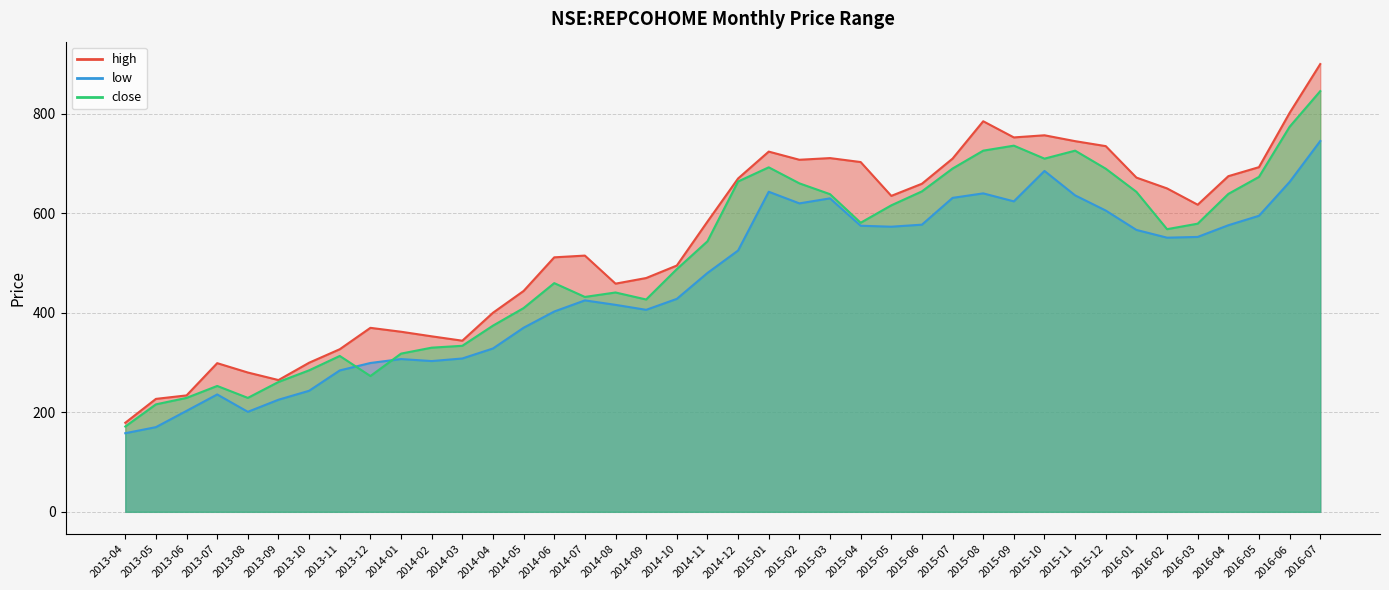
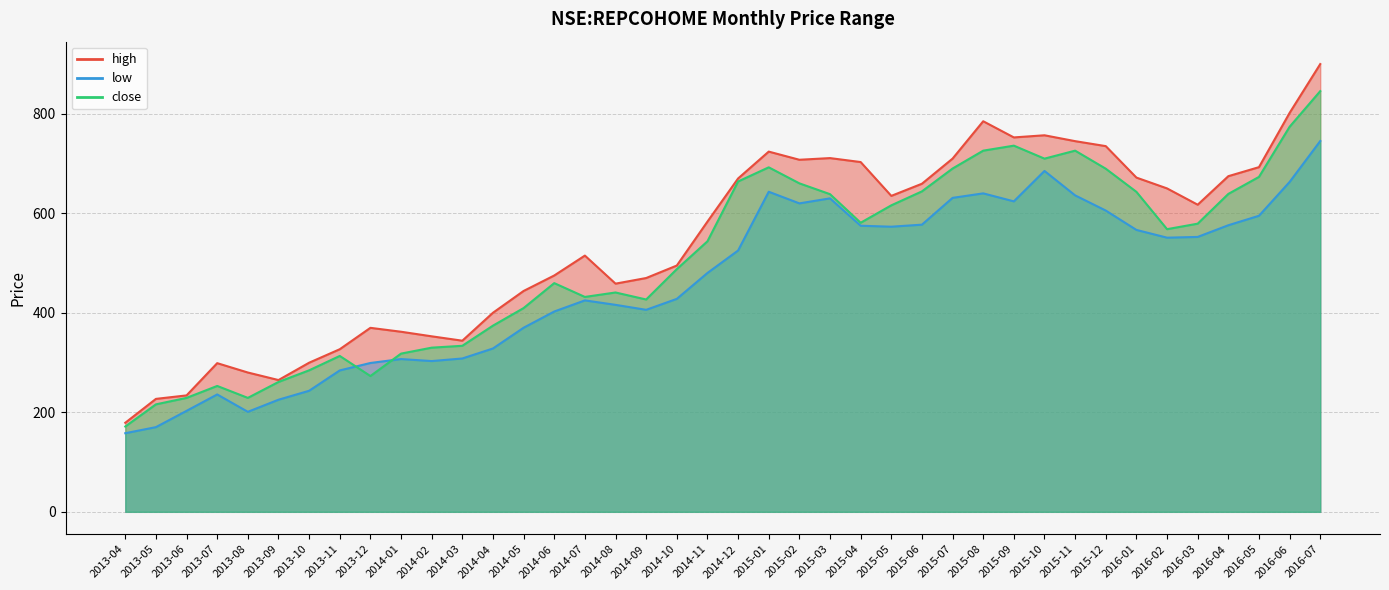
high, 2014-06: 510 -> 480
